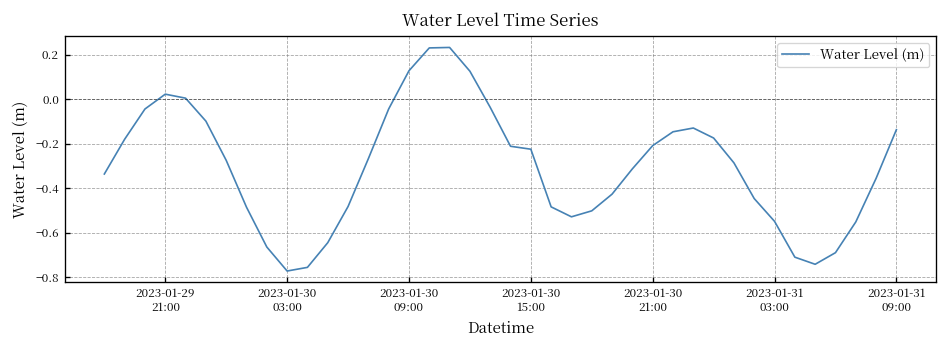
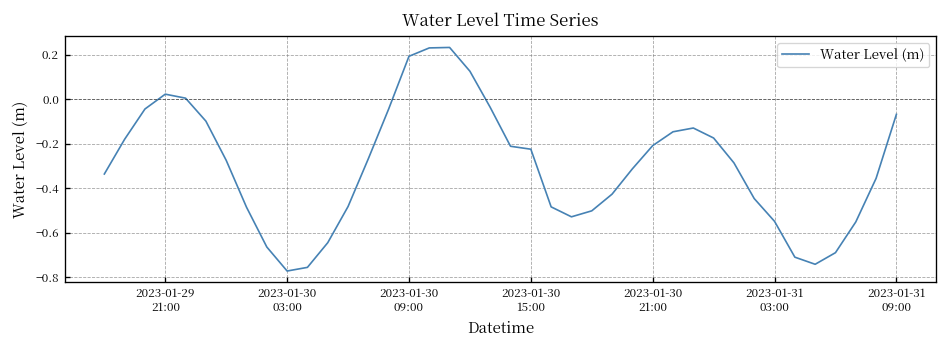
2023-01-30 09:00: 0.13 -> 0.19
2023-01-31 09:00: -0.14 -> -0.07
